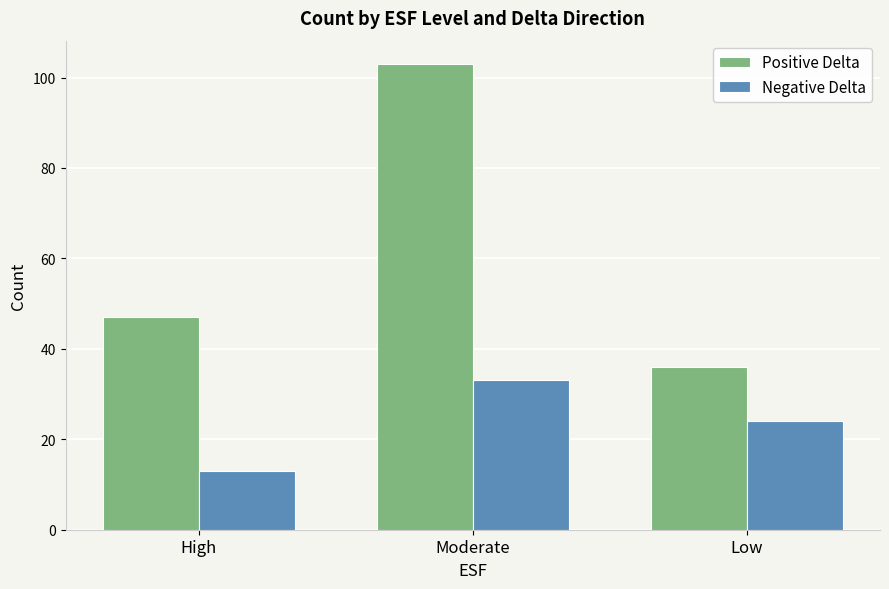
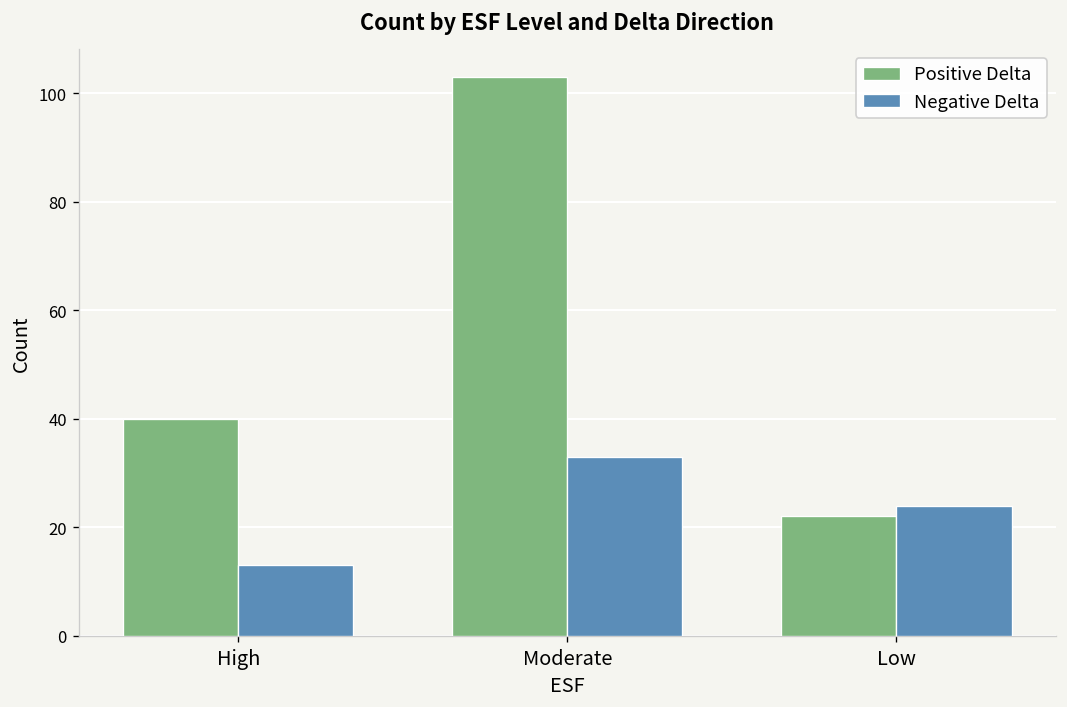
Positive Delta, High: 47 -> 40
Positive Delta, Low: 36 -> 22
